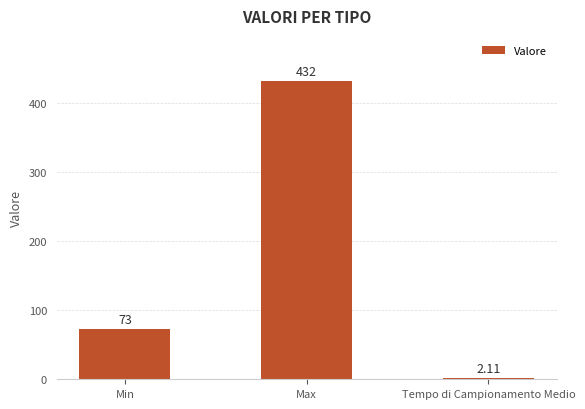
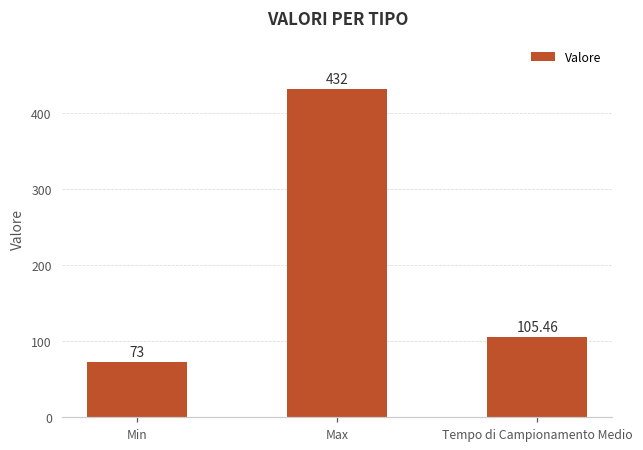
Tempo di Campionamento Medio: 2.11 -> 105.46
